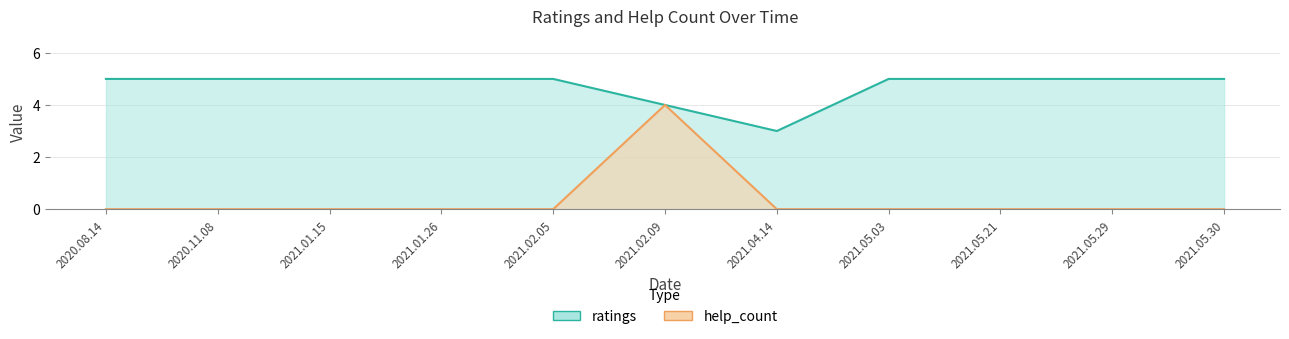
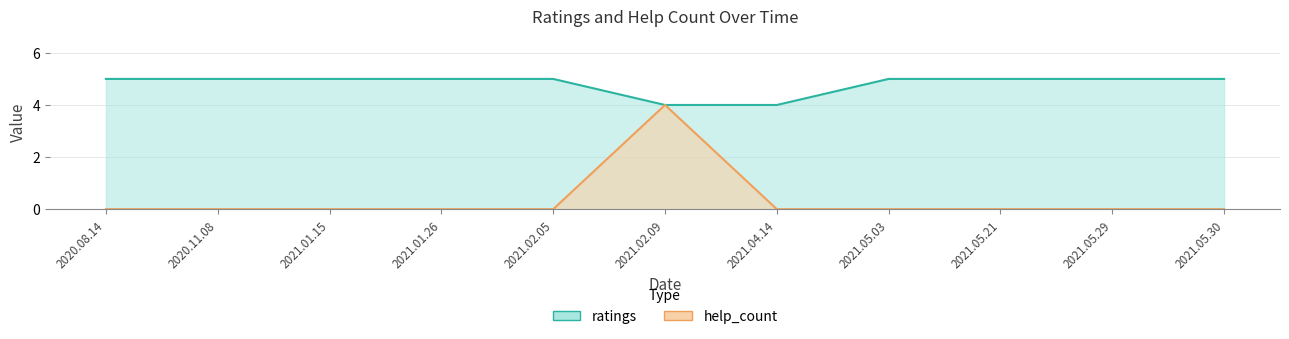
ratings, 2021.04.14: 3 -> 4
